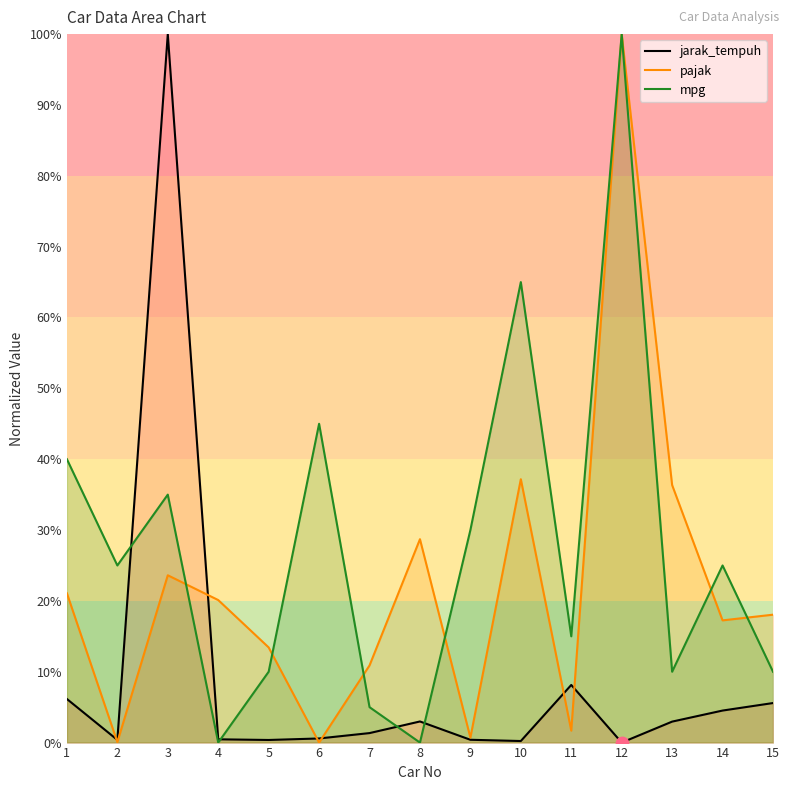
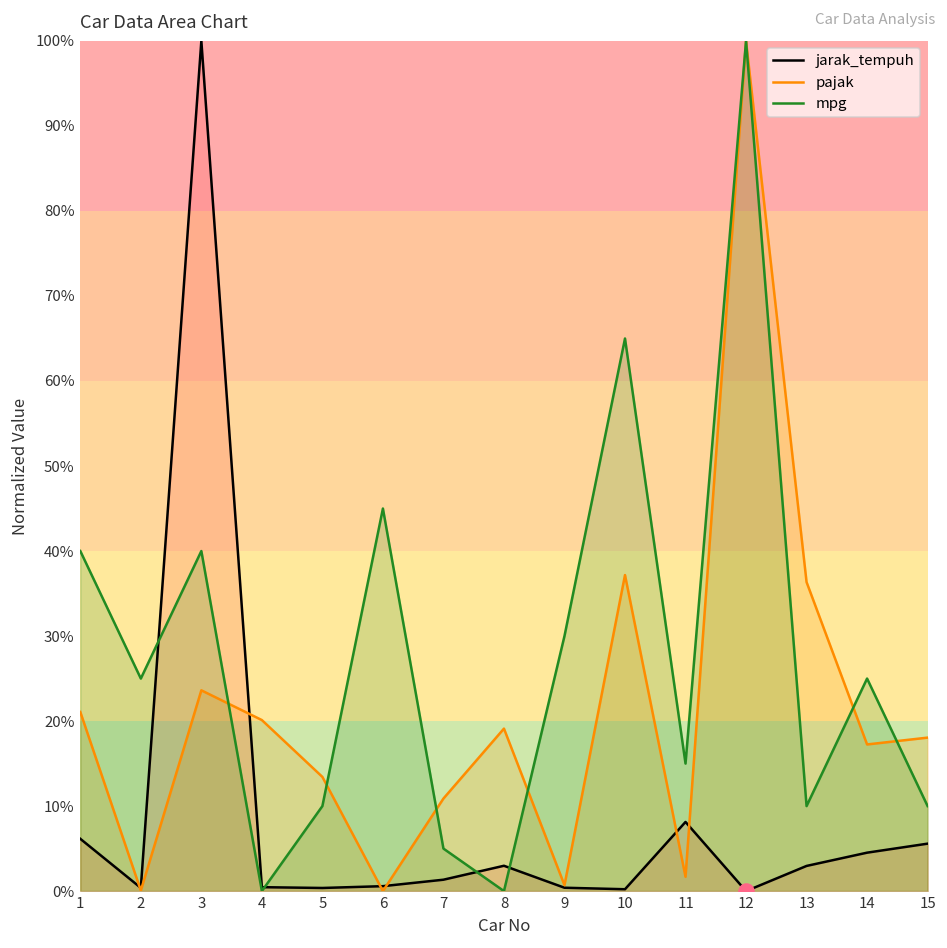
mpg, 3: 35% -> 40%
pajak, 8: 29% -> 19%
